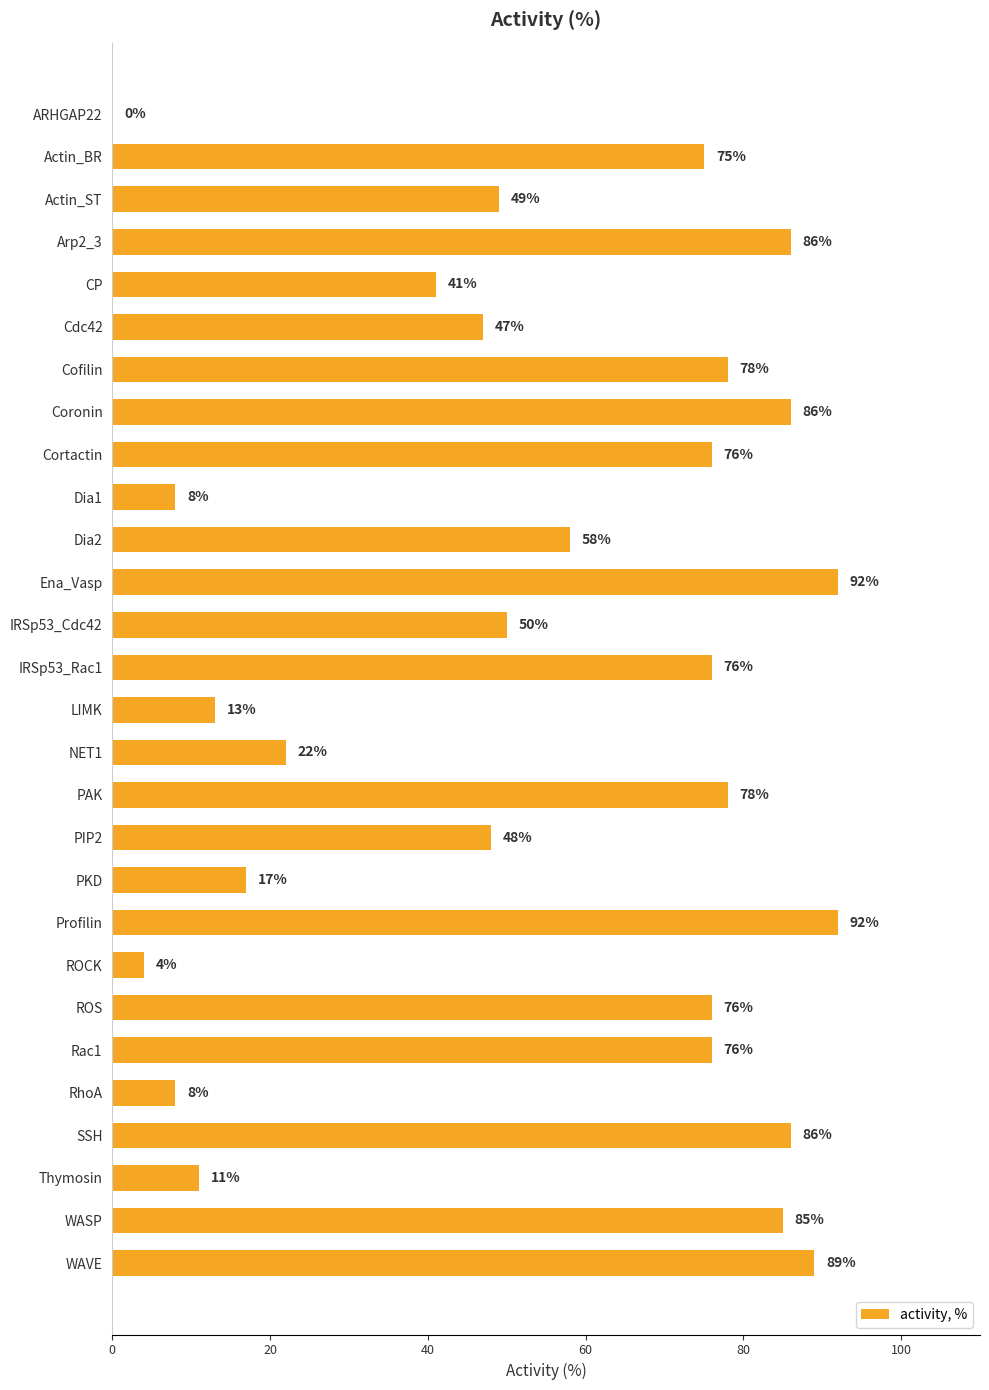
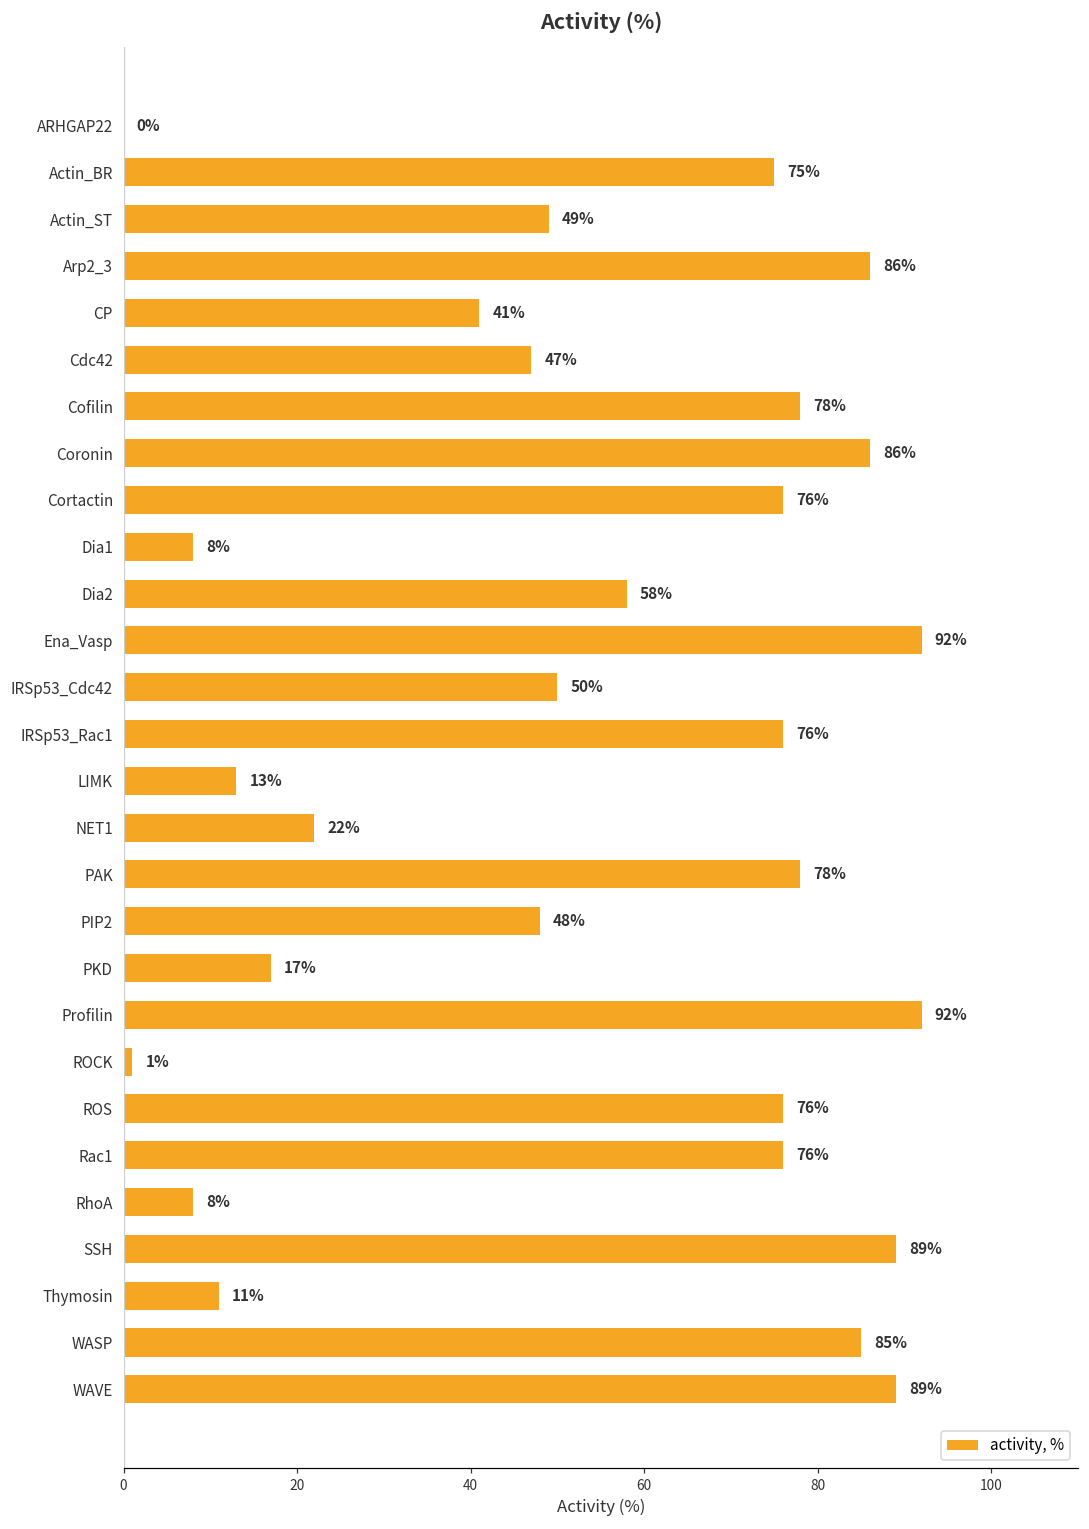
ROCK: 4% -> 1%
SSH: 86% -> 89%
